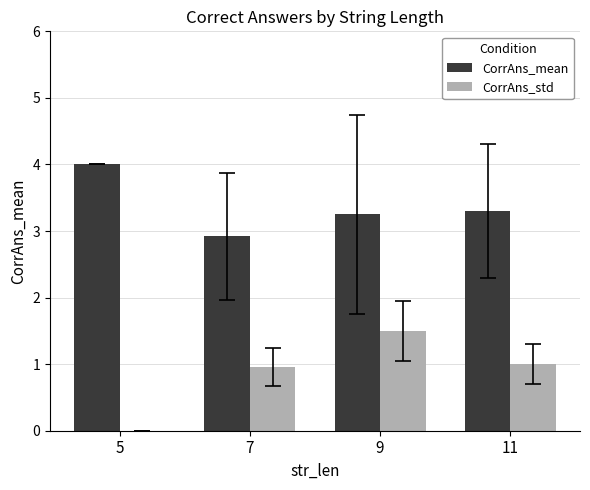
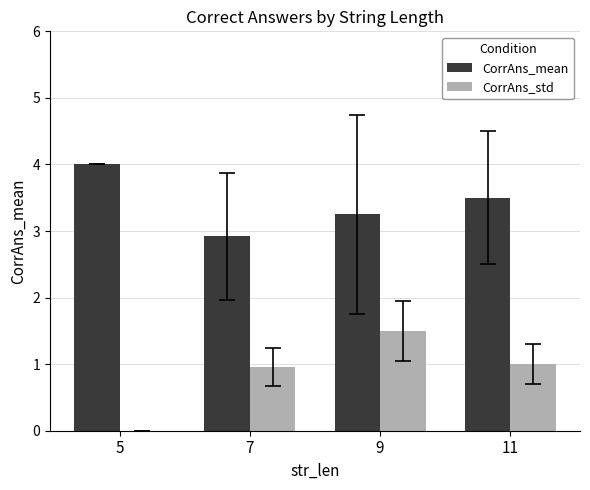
CorrAns_mean, 11: 3.3 -> 3.5
